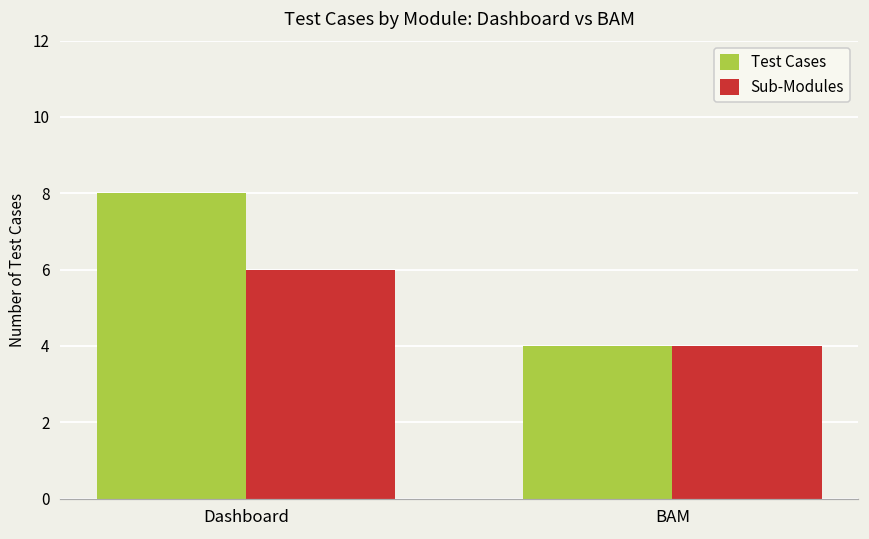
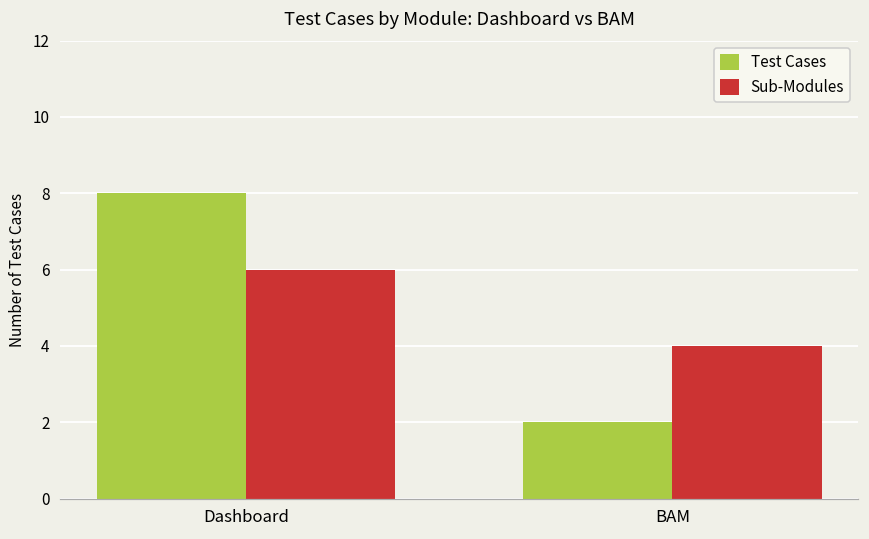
Test Cases, BAM: 4 -> 2
